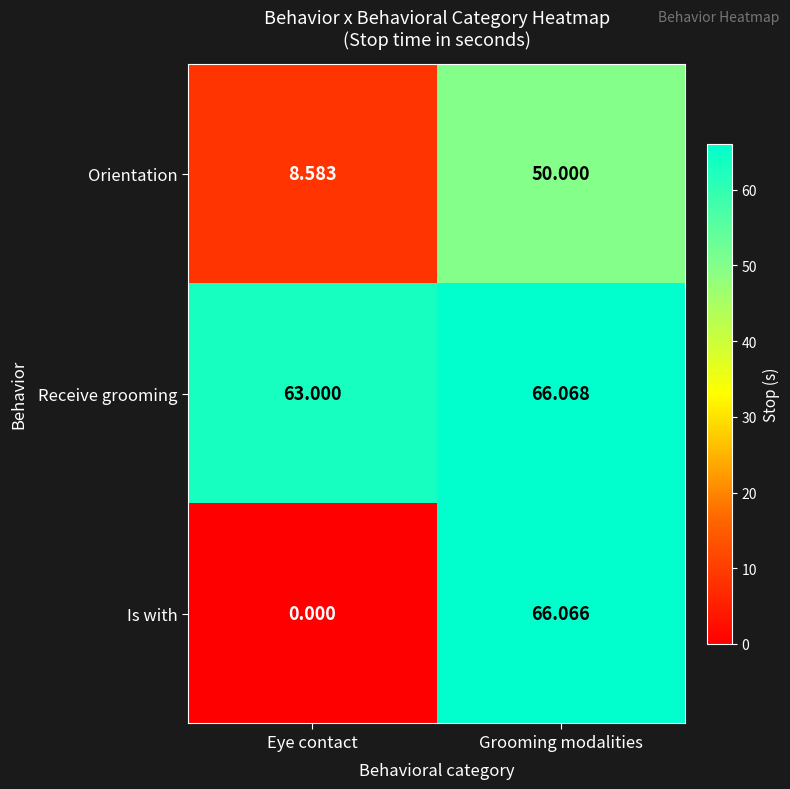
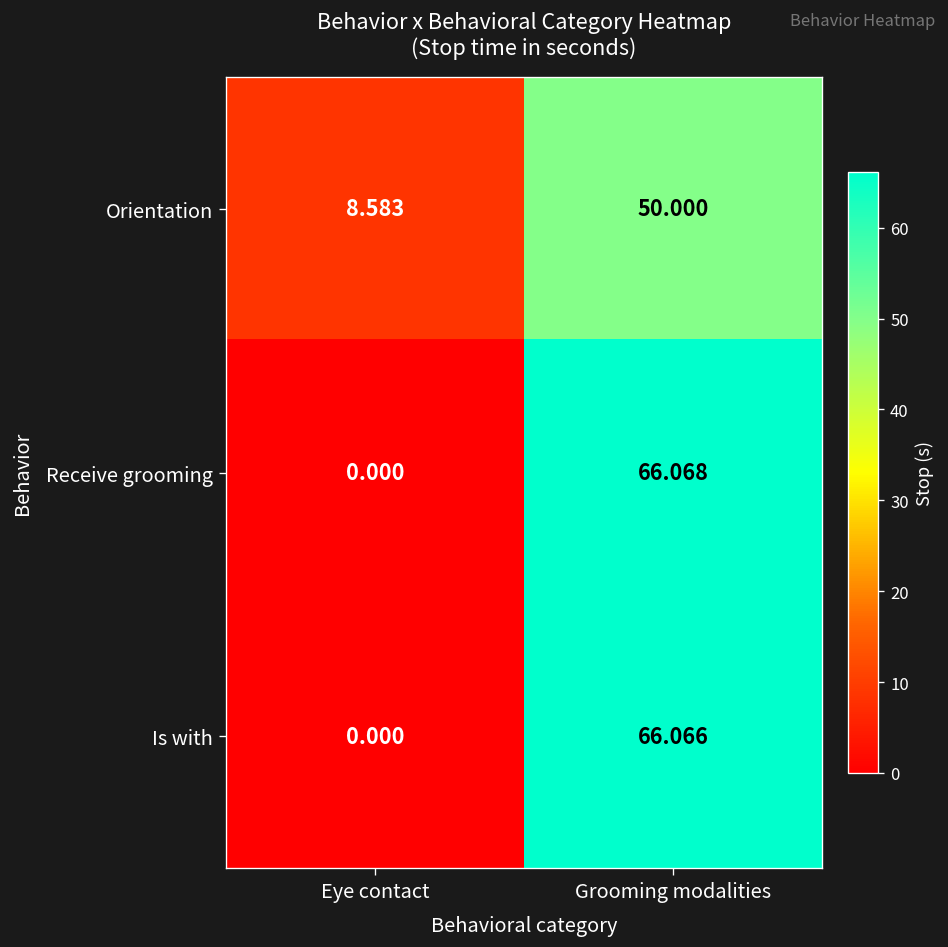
Receive grooming, Eye contact: 63.000 -> 0.000
